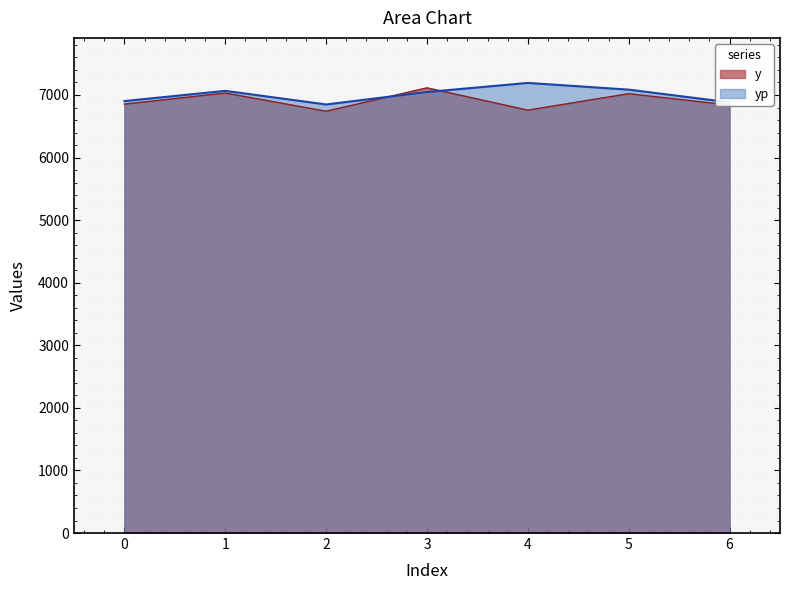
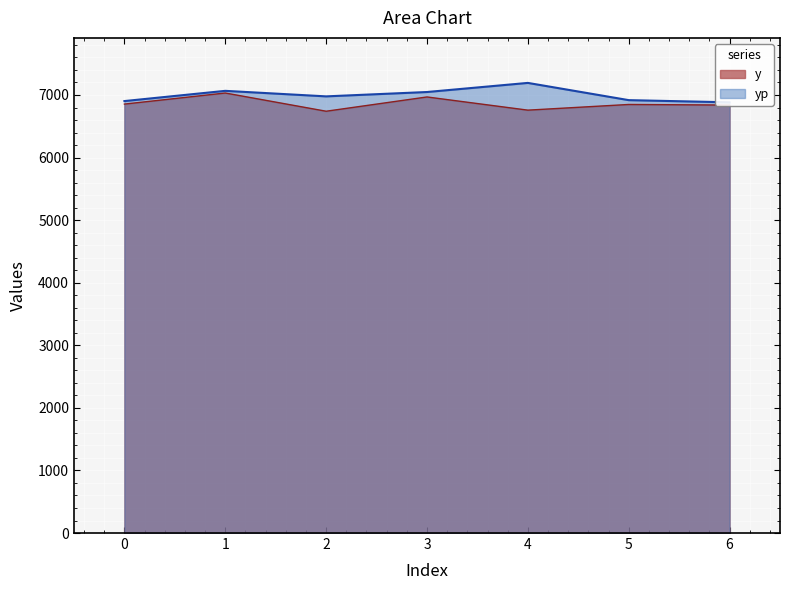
yp, 2: 6800 -> 7000
y, 3: 7100 -> 7000
y, 5: 7000 -> 6800
yp, 5: 7100 -> 6900
